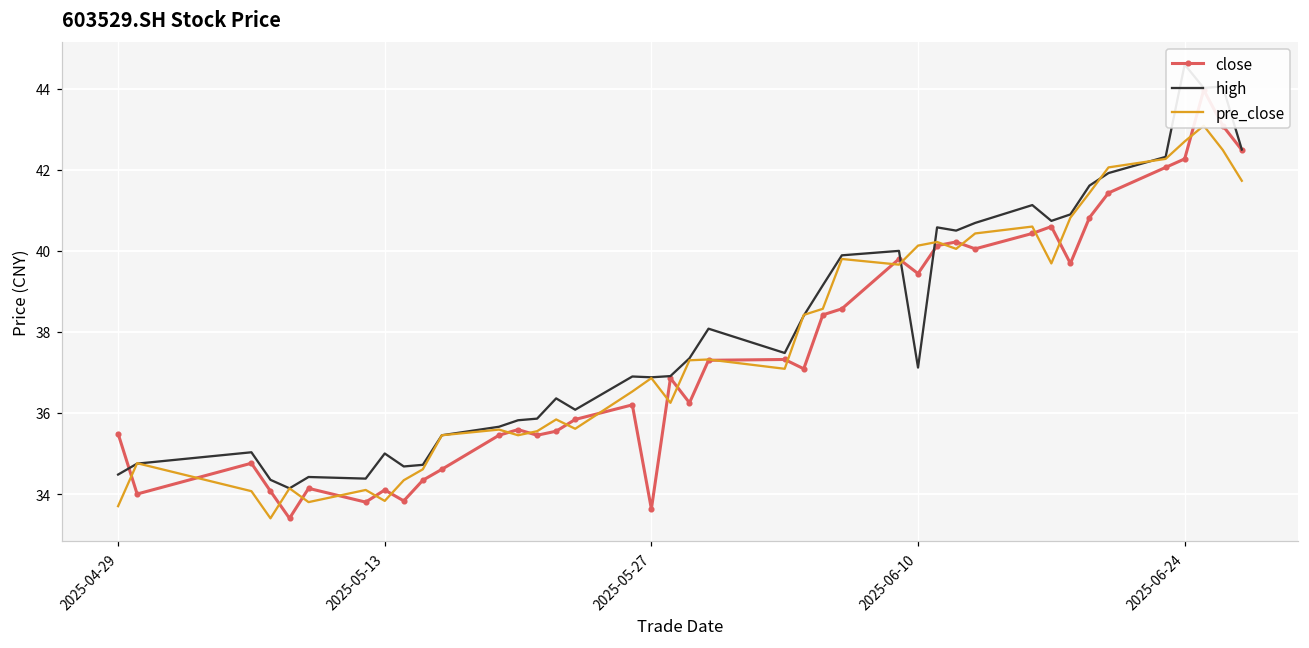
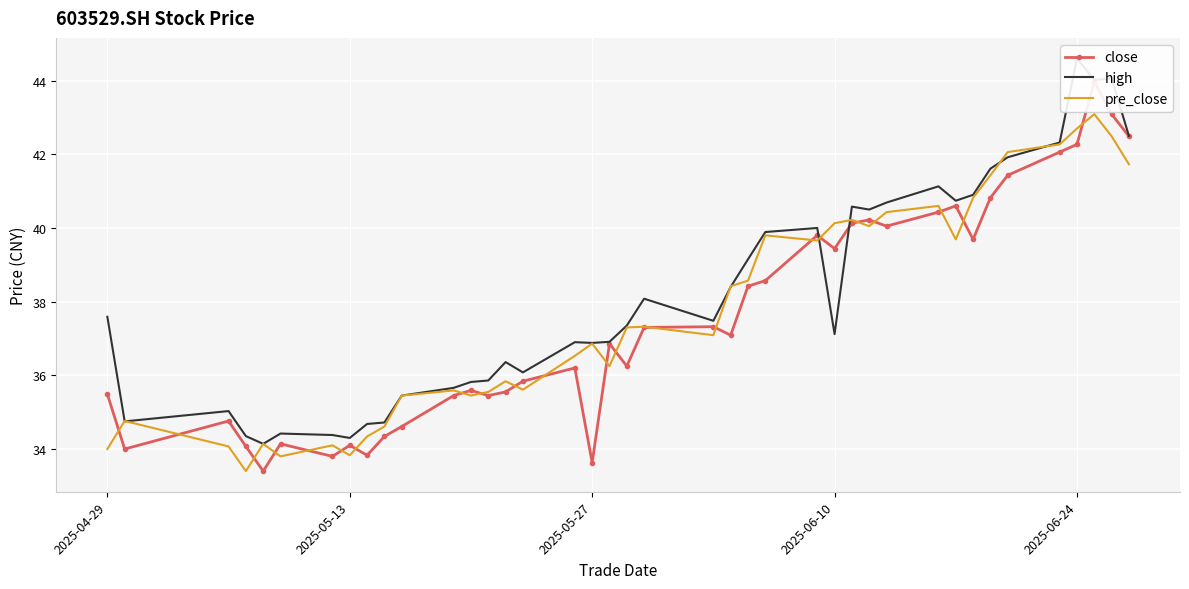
high, 2025-04-29: 34.5 -> 37.6
pre_close, 2025-04-29: 33.7 -> 34.0
high, 2025-05-13: 35.0 -> 34.3
